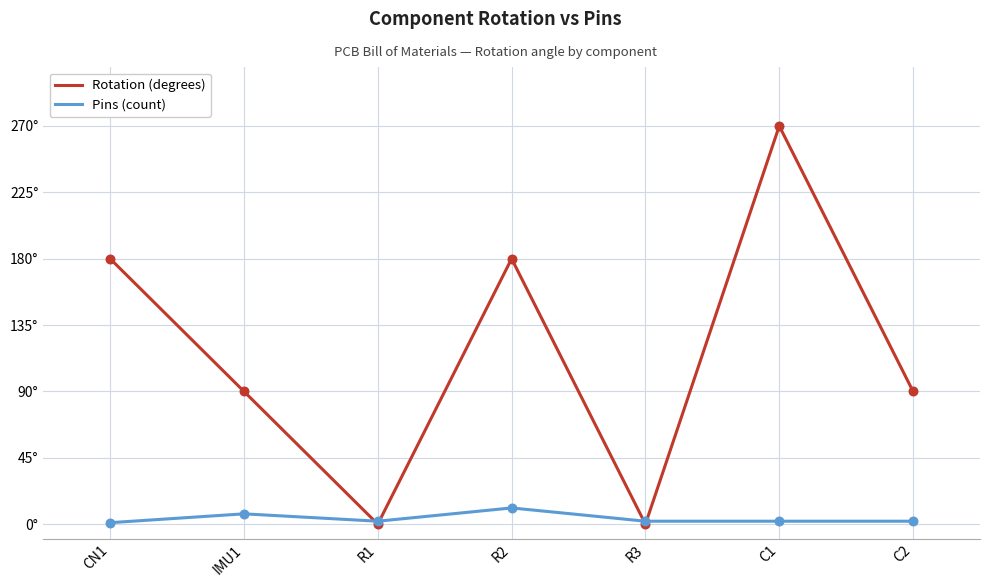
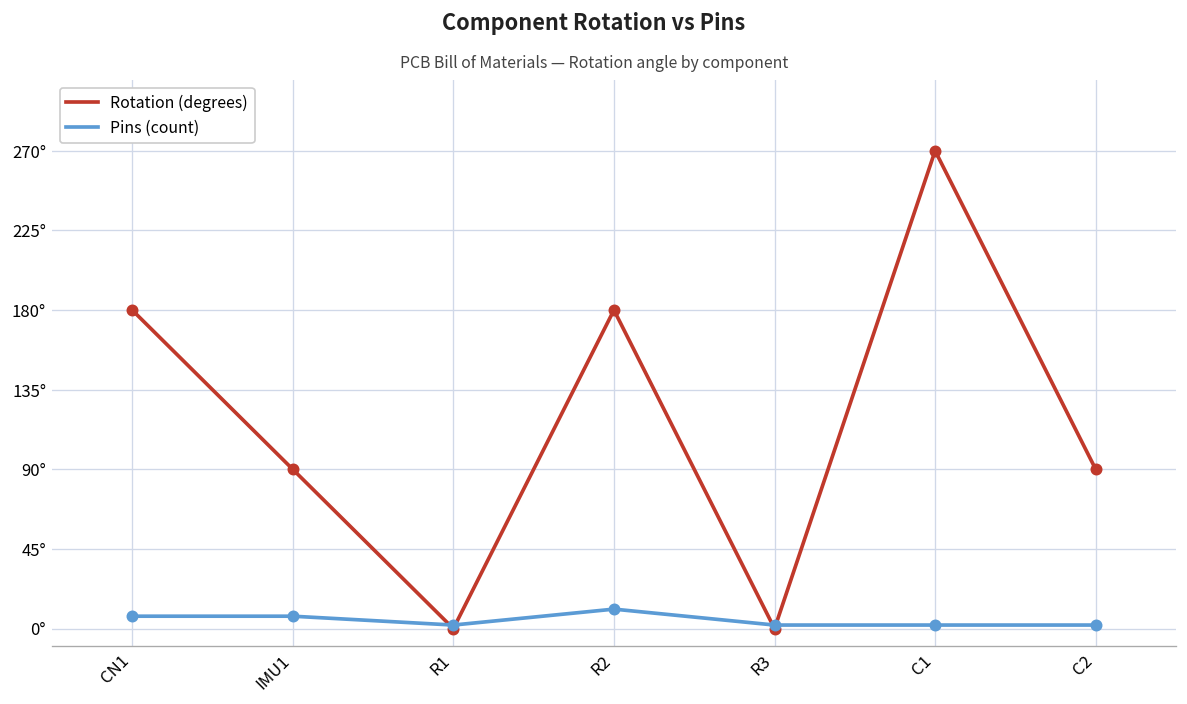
Pins (count), CN1: 1° -> 7°
